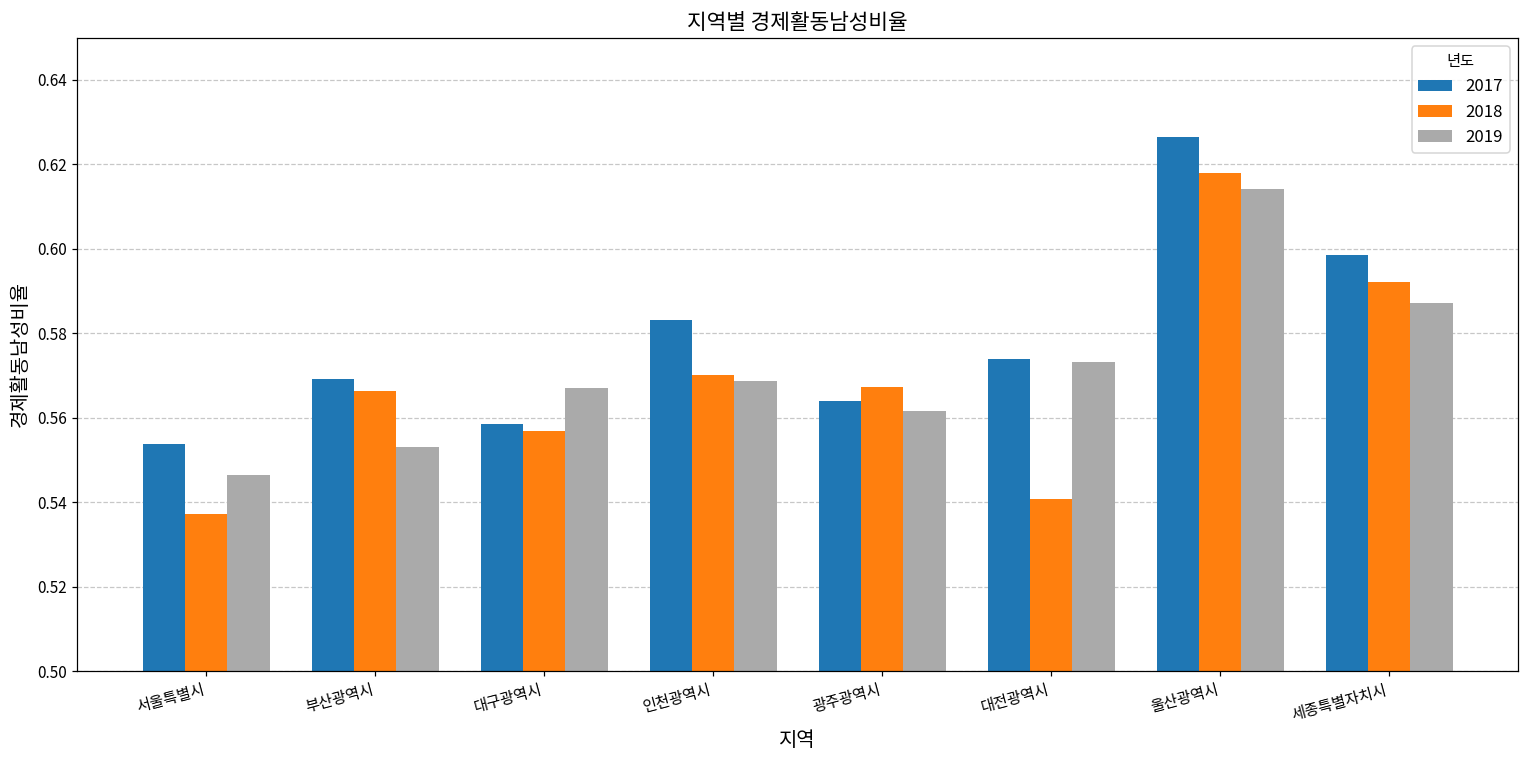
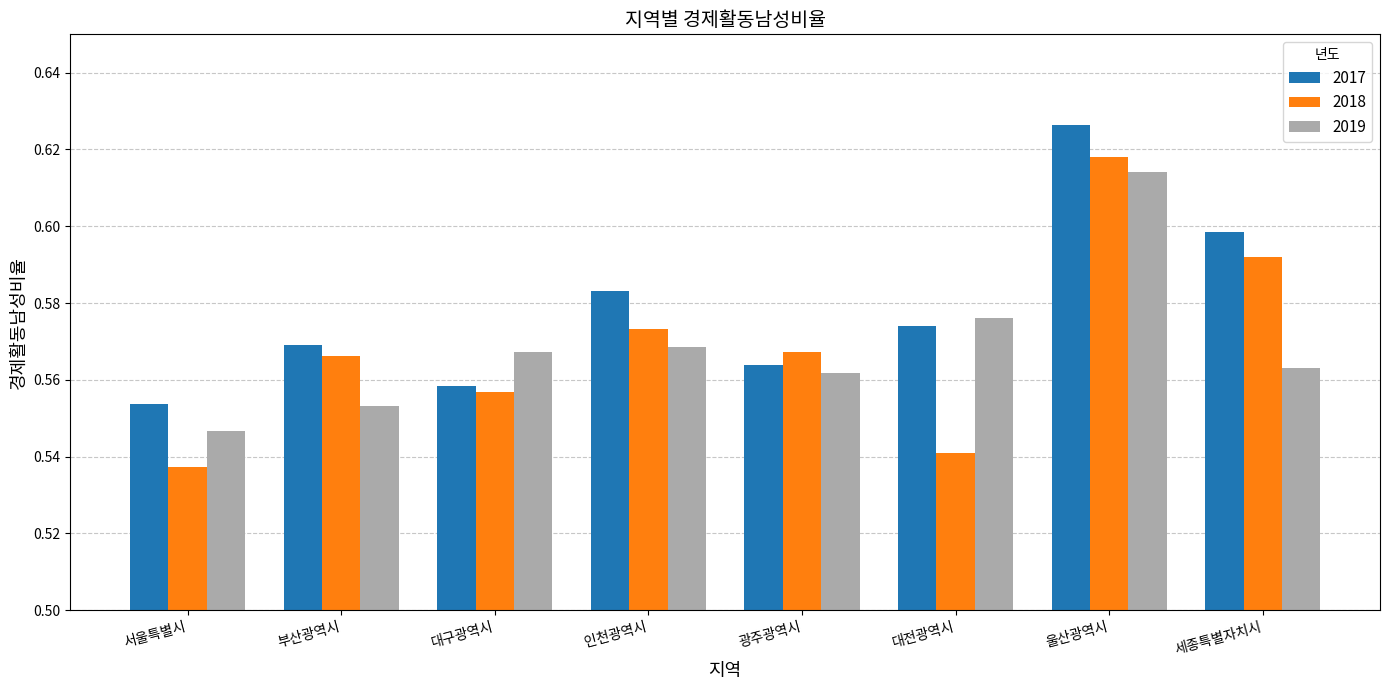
2018, 인천광역시: 0.570 -> 0.573
2019, 대전광역시: 0.573 -> 0.576
2019, 세종특별자치시: 0.587 -> 0.563
